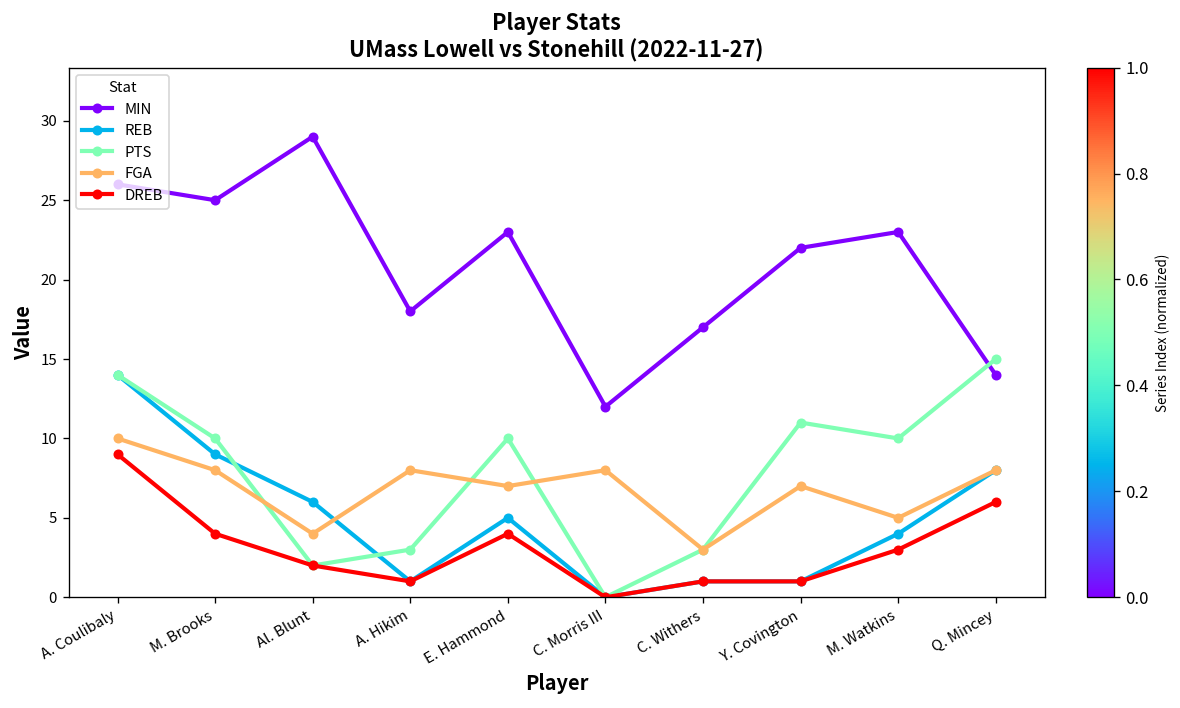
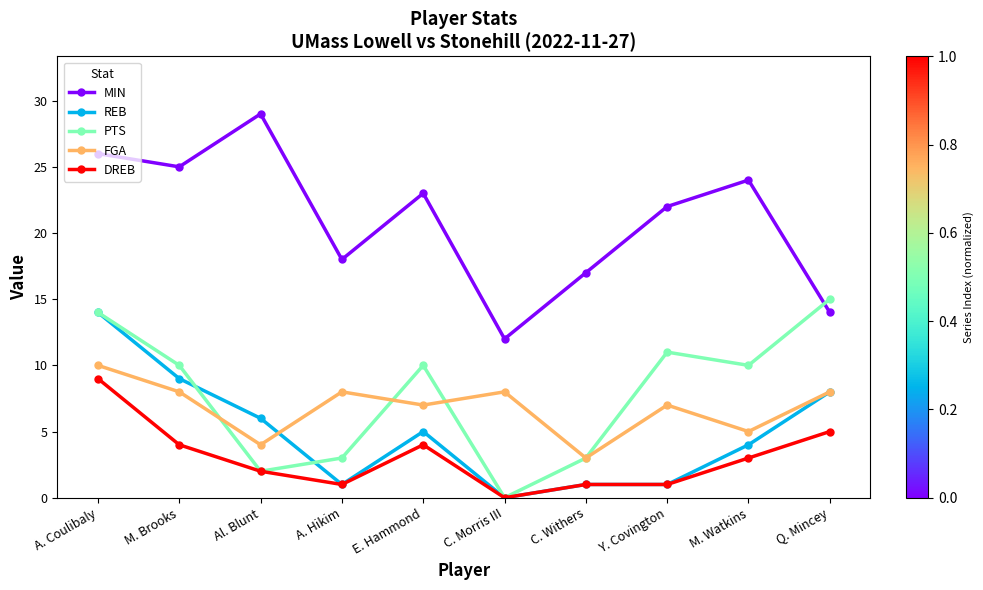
MIN, M. Watkins: 23 -> 24
DREB, Q. Mincey: 6 -> 5
